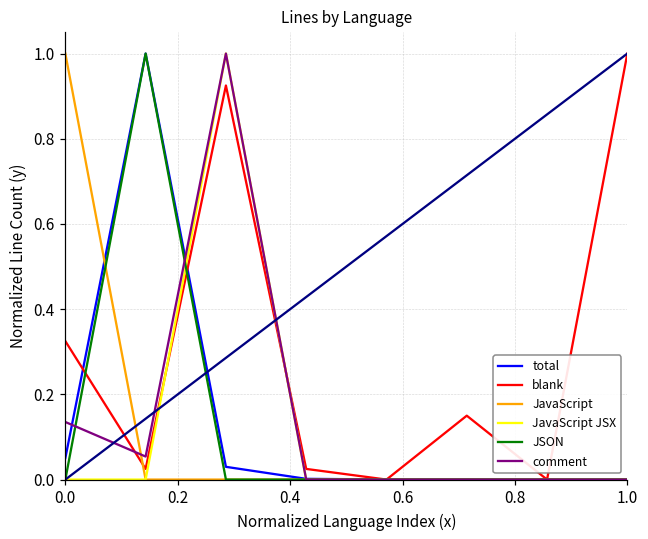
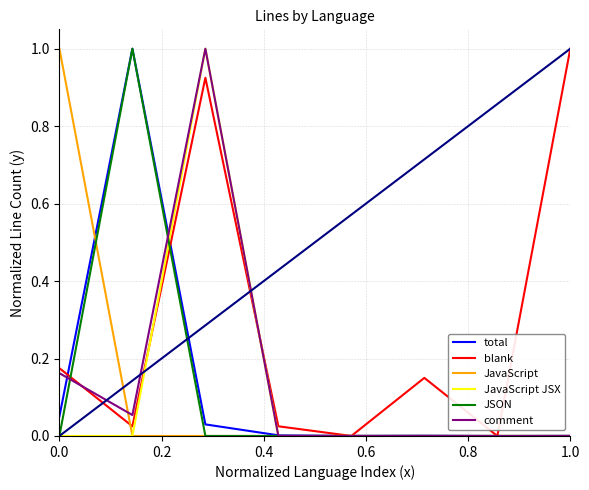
blank, 0.0: 0.33 -> 0.18
comment, 0.0: 0.14 -> 0.16
